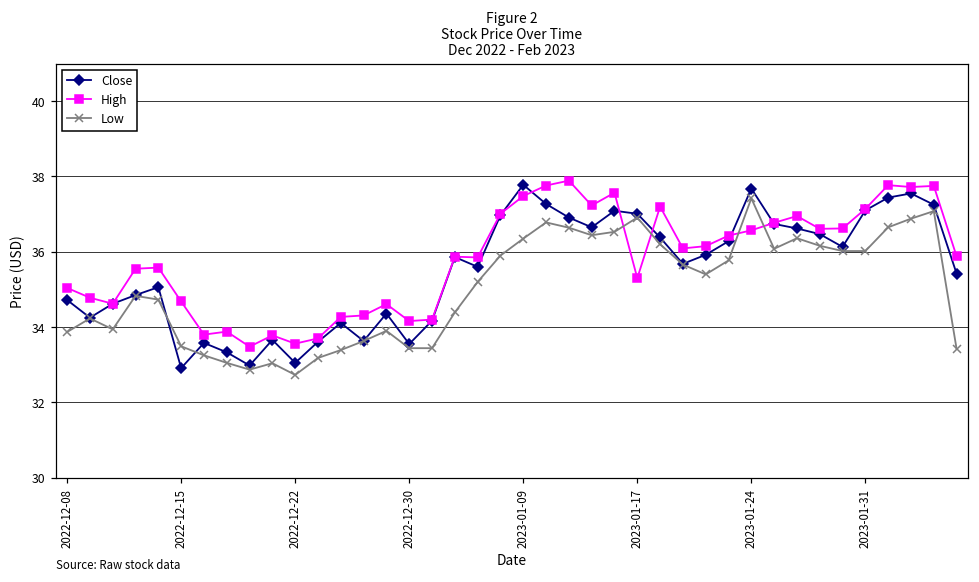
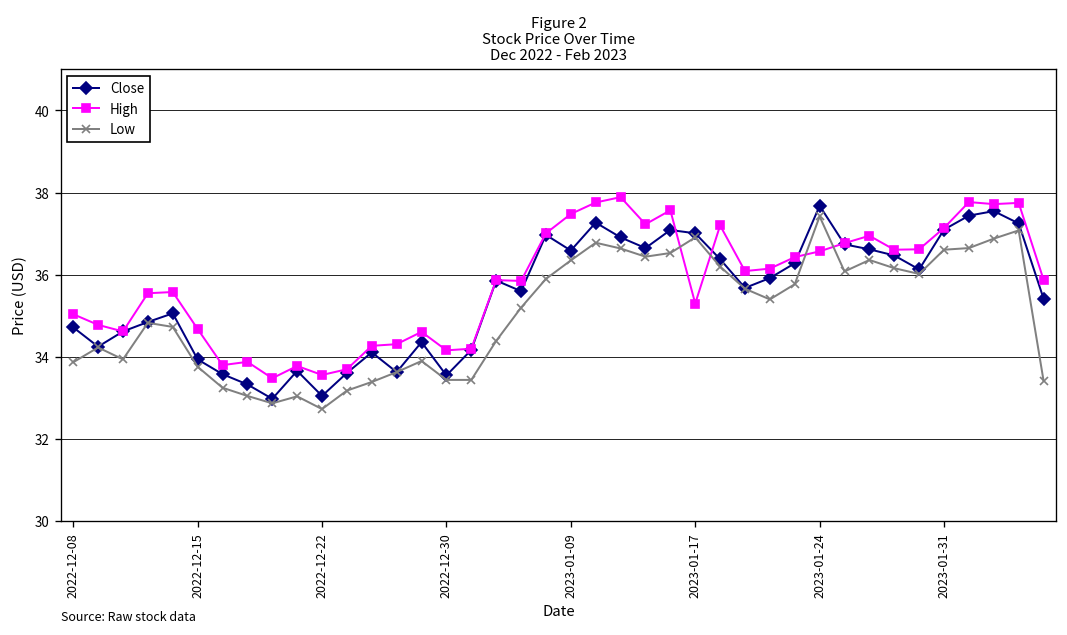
Close, 2022-12-15: 32.9 -> 33.9
Low, 2022-12-15: 33.5 -> 33.8
Close, 2023-01-09: 37.8 -> 36.6
Low, 2023-01-31: 36.0 -> 36.6
